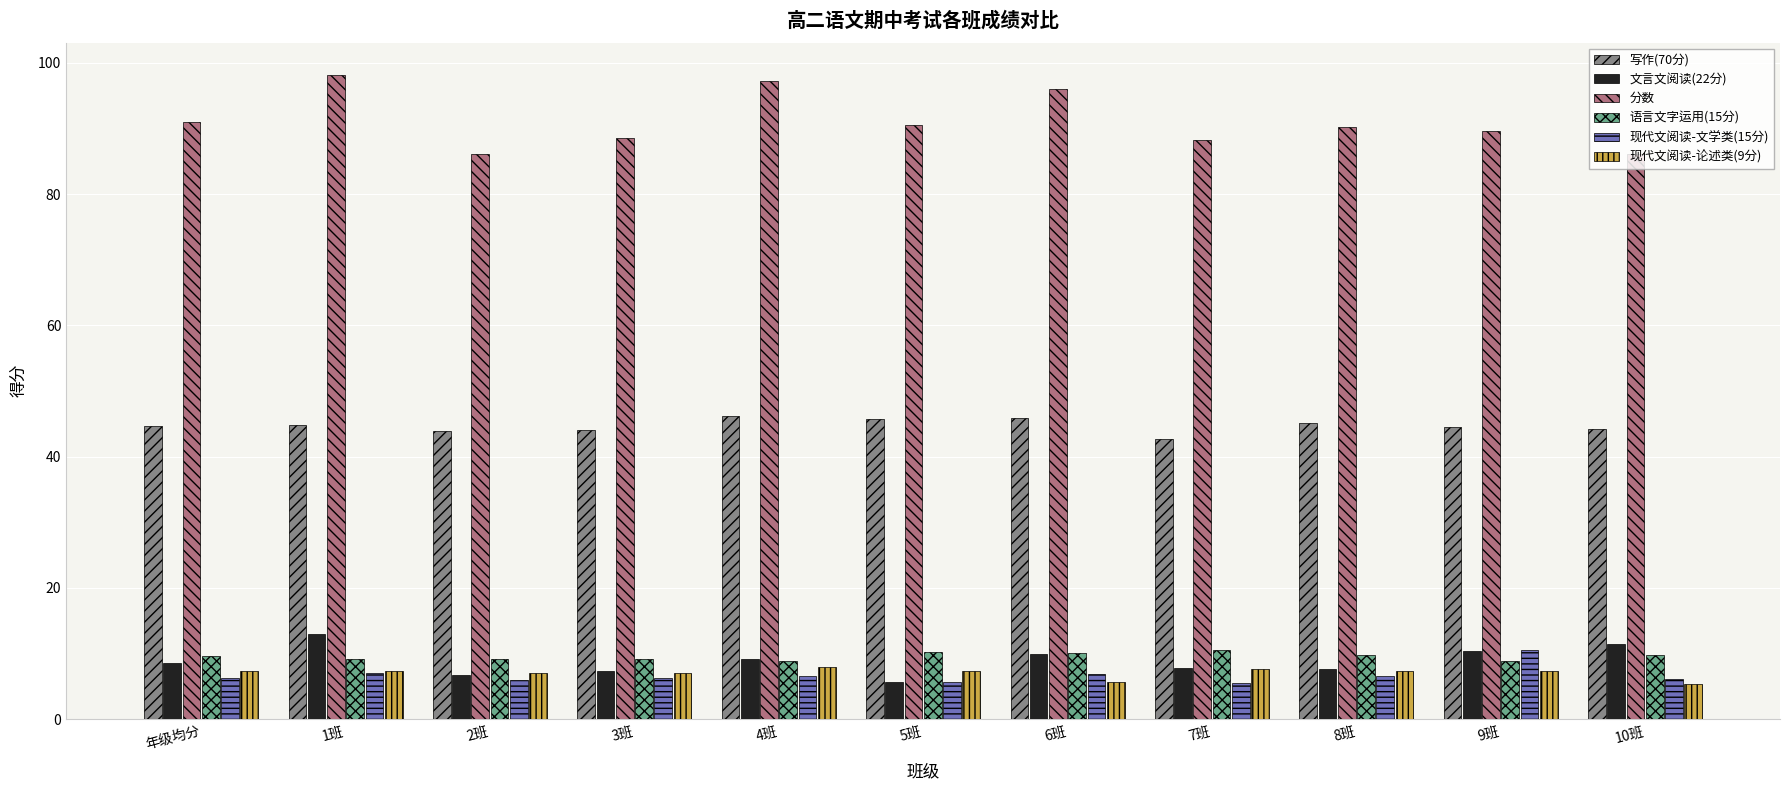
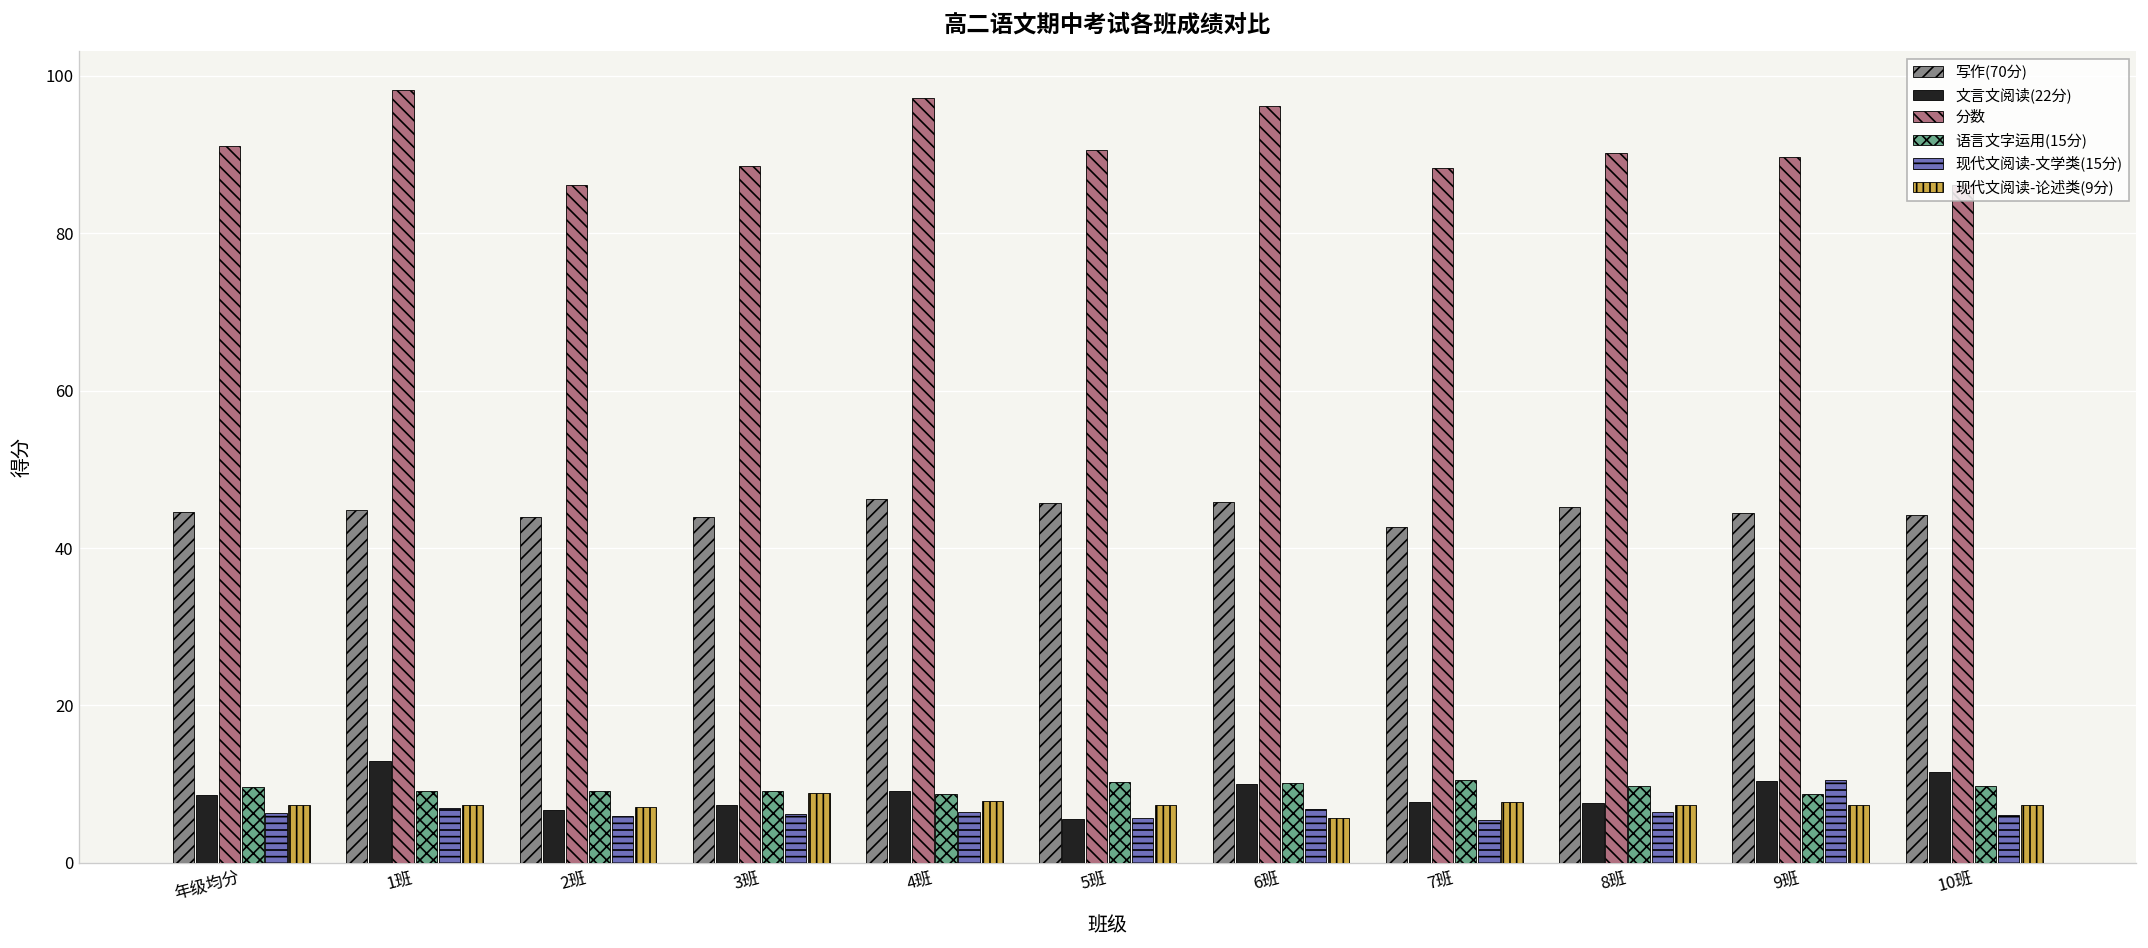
现代文阅读-论述类(9分), 3班: 7 -> 9
现代文阅读-论述类(9分), 10班: 5 -> 7
